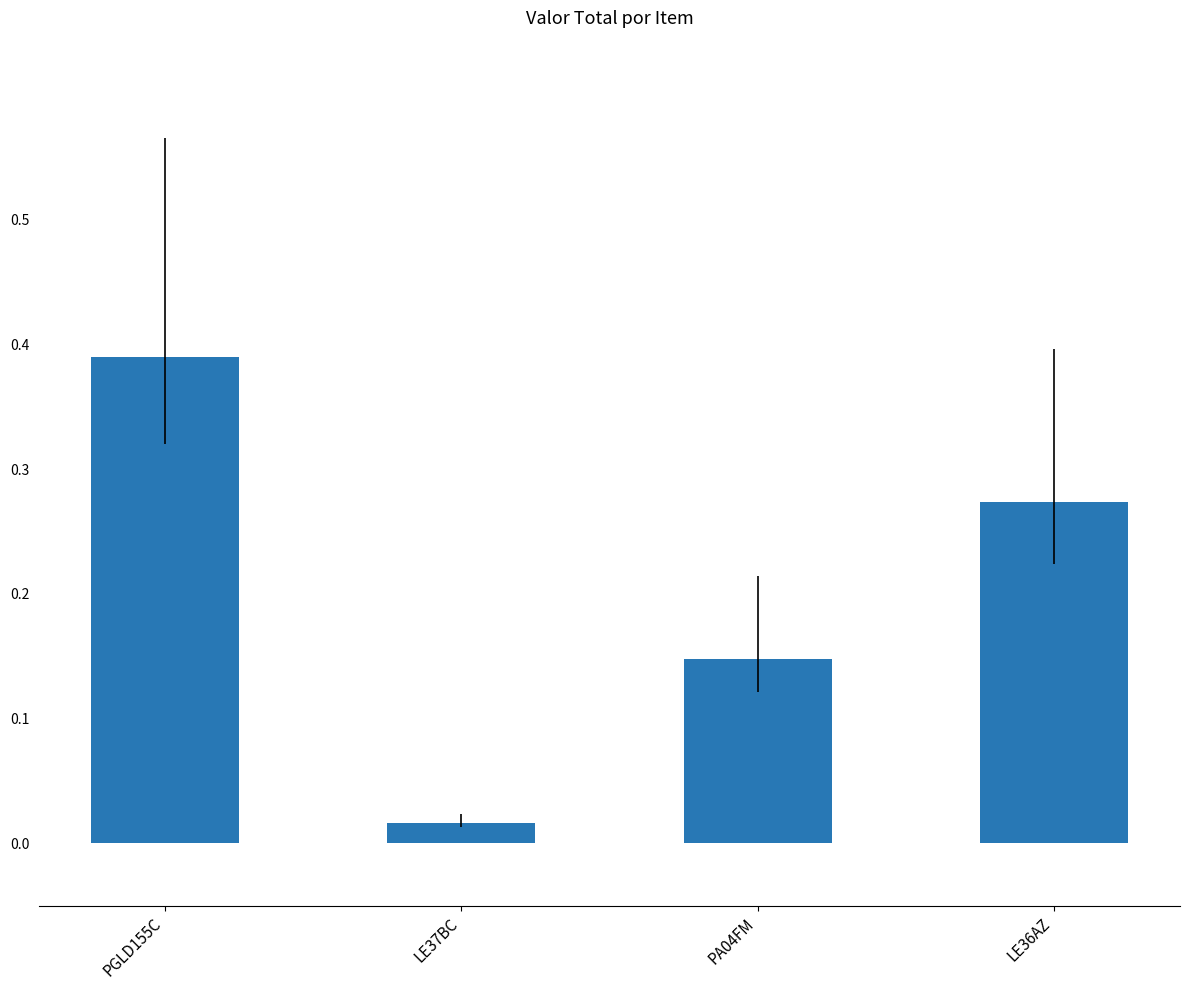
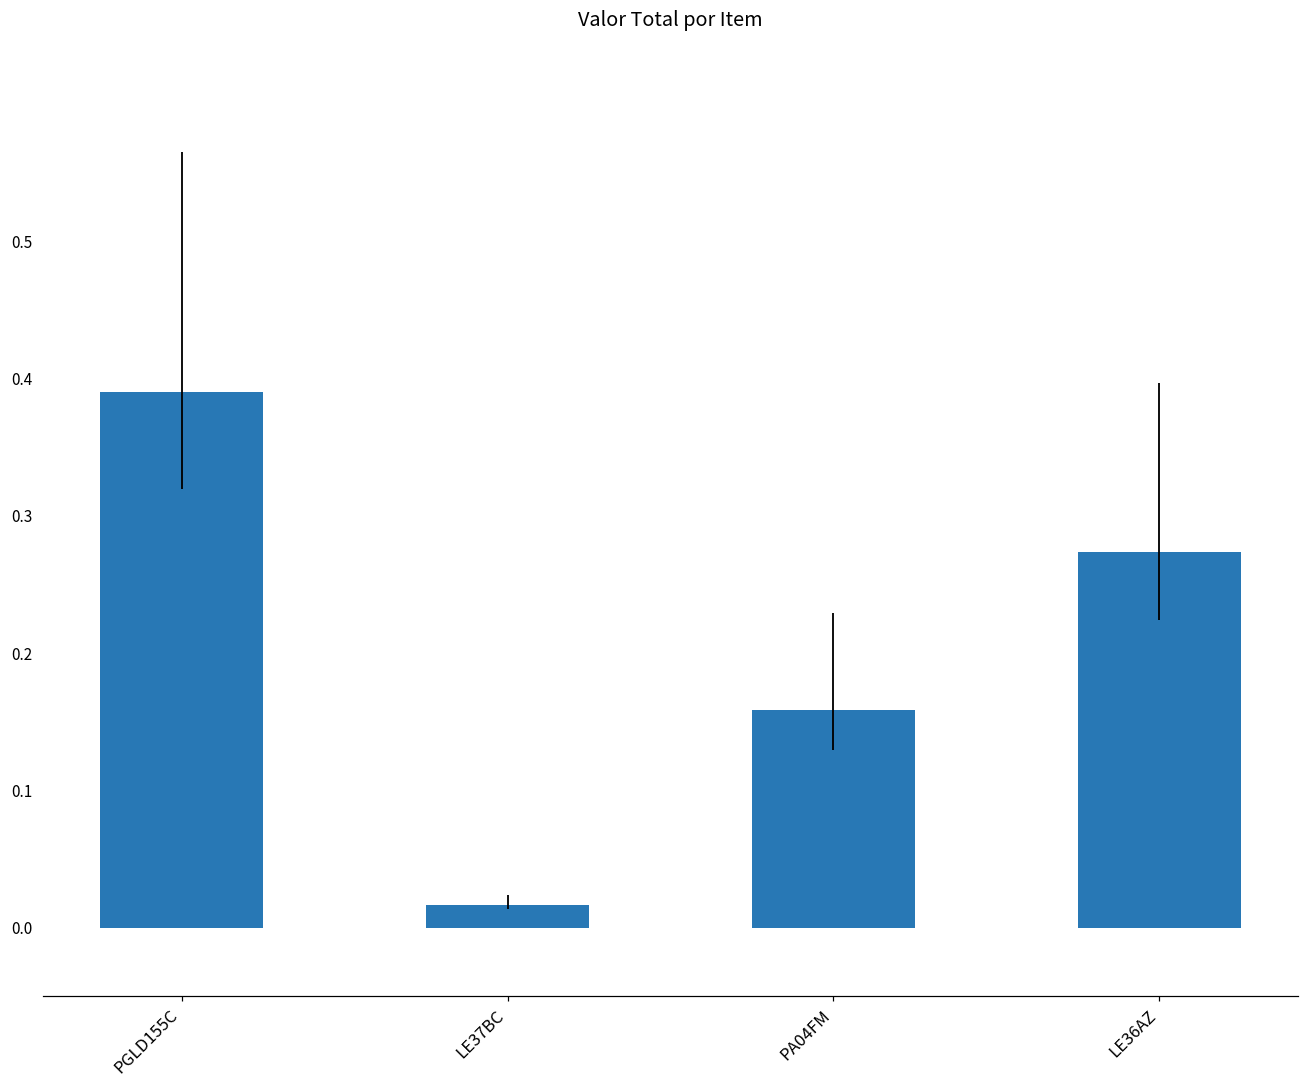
PA04FM: 0.148 -> 0.158
